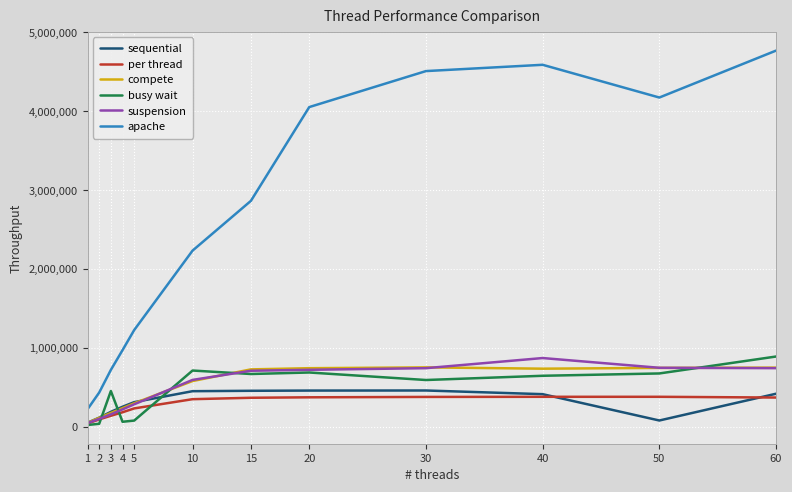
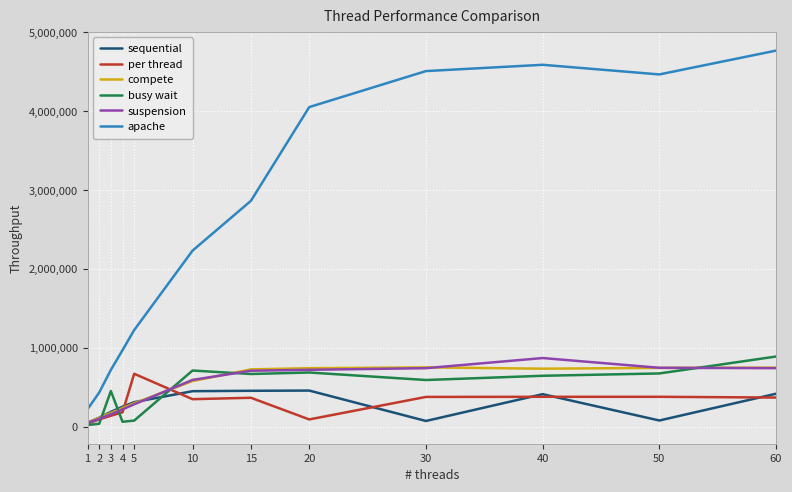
per thread, 5: 200,000 -> 700,000
per thread, 20: 400,000 -> 100,000
sequential, 30: 500,000 -> 100,000
apache, 50: 4,200,000 -> 4,500,000
